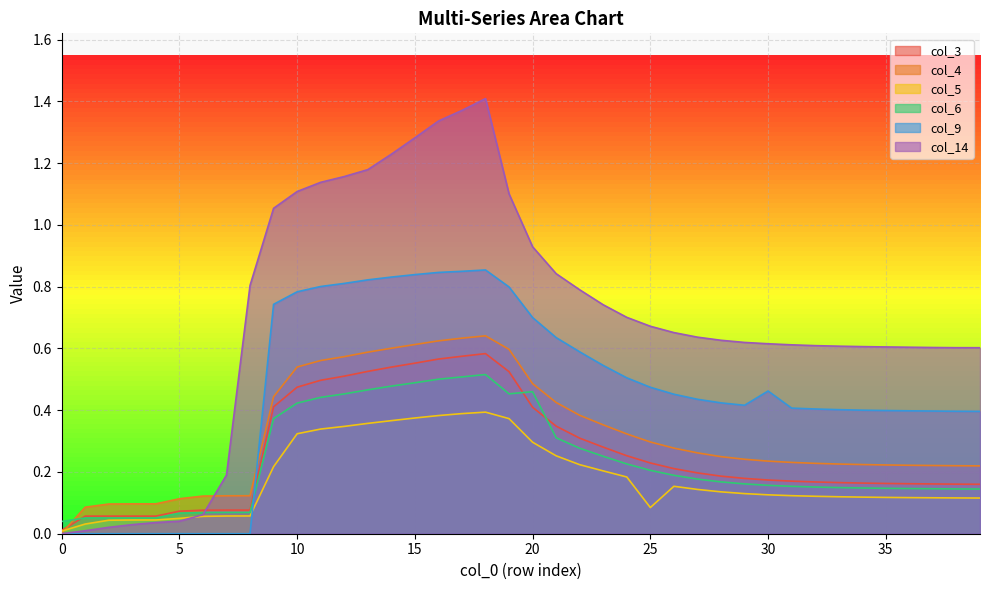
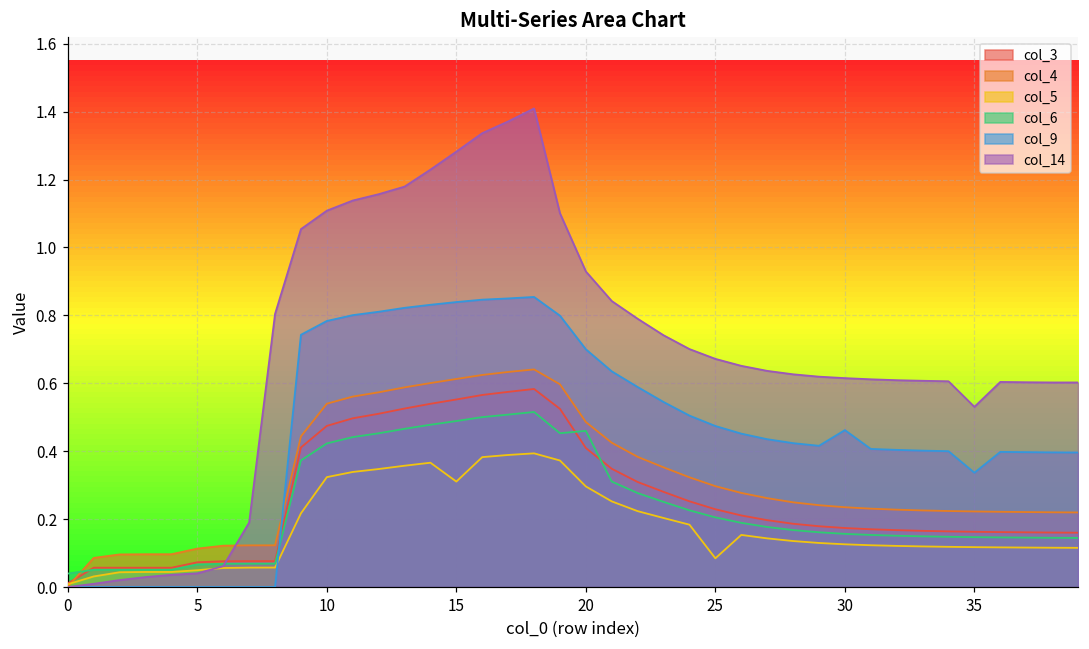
col_5, 15: 0.37 -> 0.31
col_9, 35: 0.40 -> 0.34
col_14, 35: 0.60 -> 0.53
